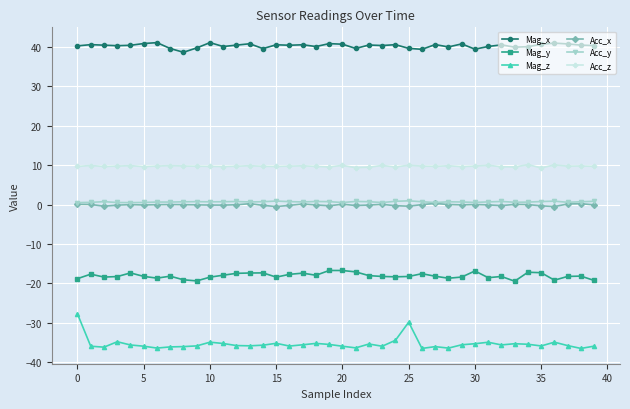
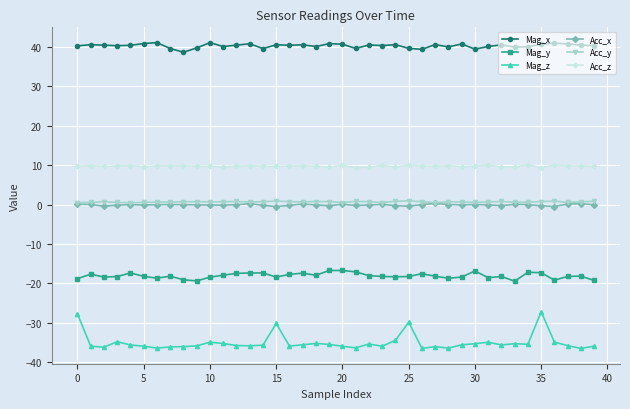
Mag_z, 15: -35 -> -30
Mag_z, 35: -36 -> -27
